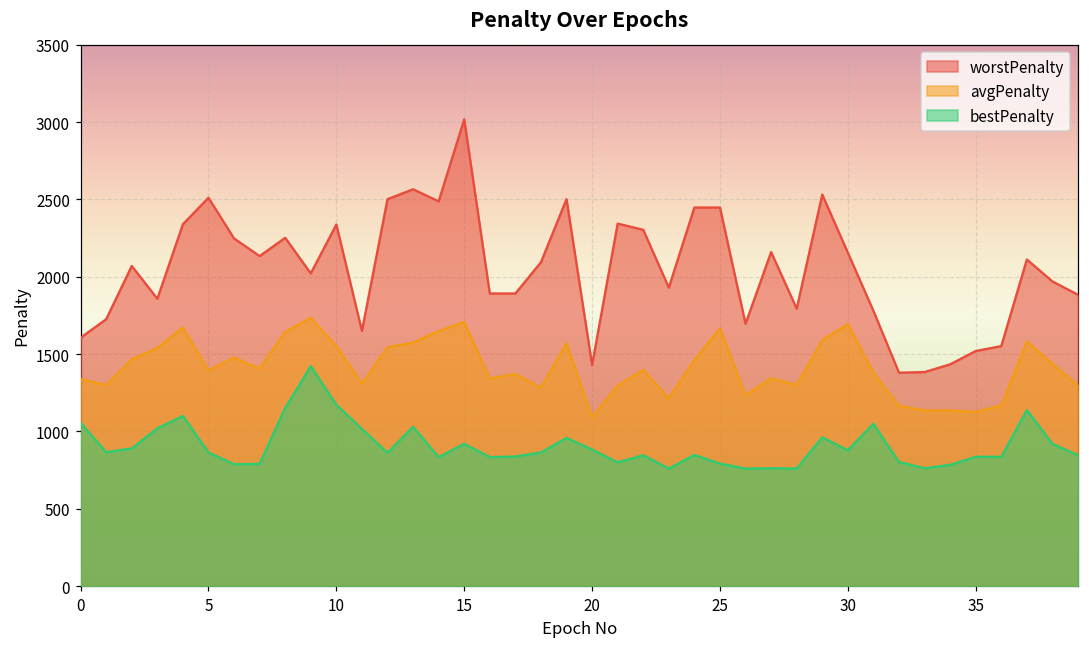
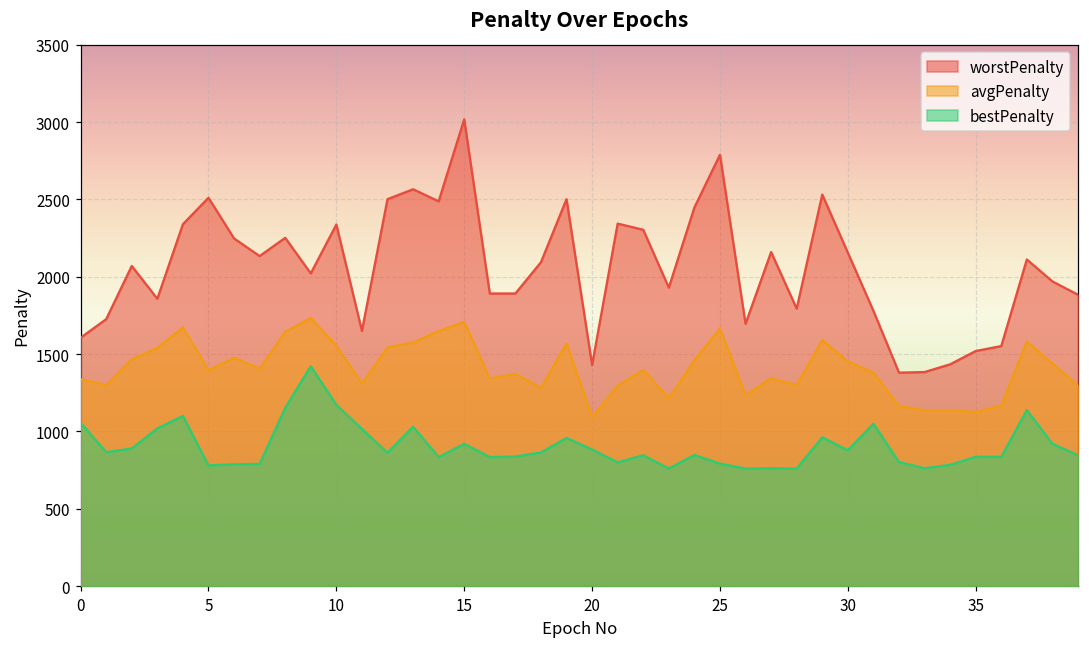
bestPenalty, 5: 860 -> 780
worstPenalty, 25: 2450 -> 2790
avgPenalty, 30: 1700 -> 1450
